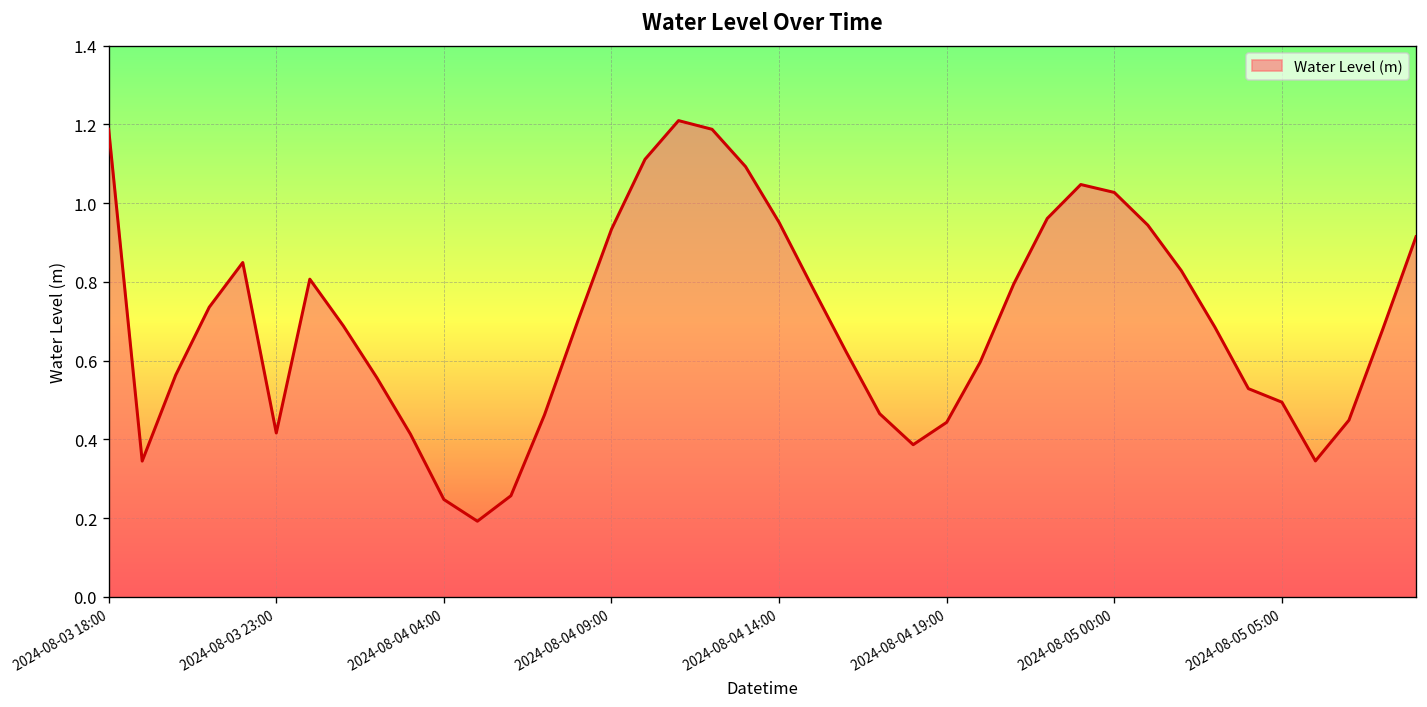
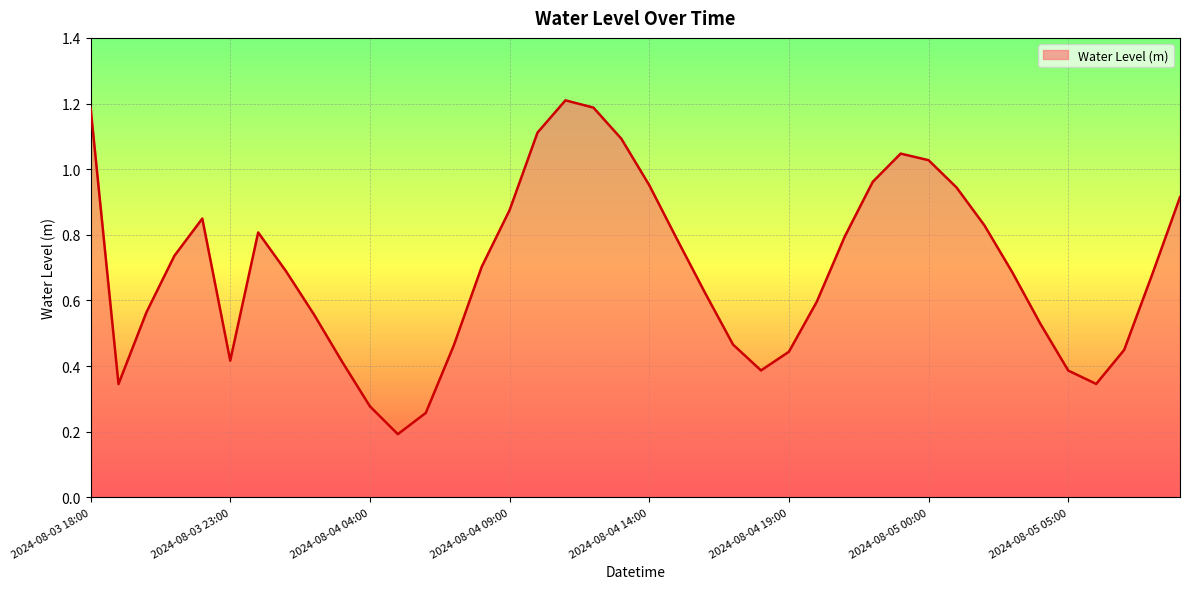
2024-08-04 04:00: 0.25 -> 0.28
2024-08-04 09:00: 0.93 -> 0.88
2024-08-05 05:00: 0.49 -> 0.39
